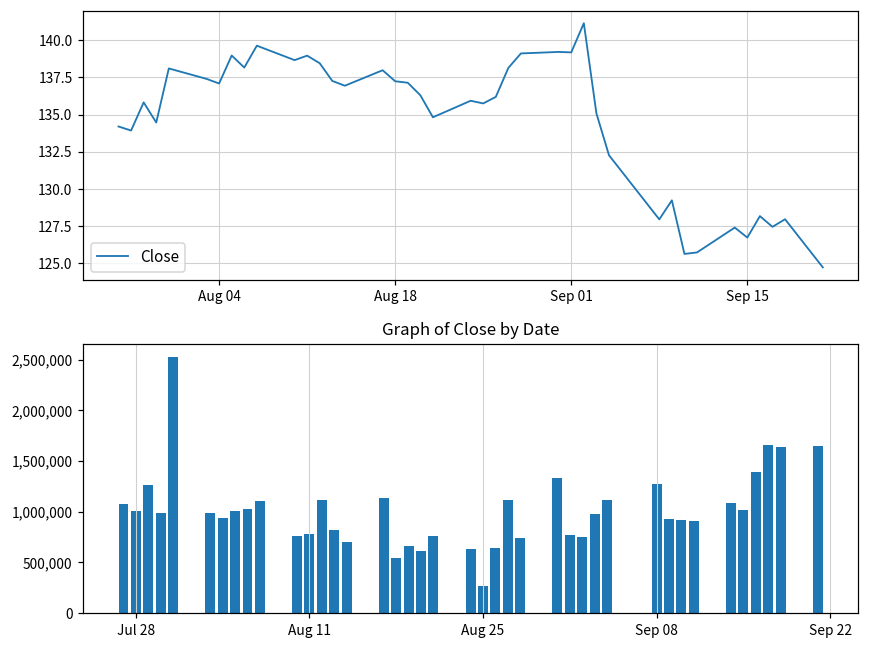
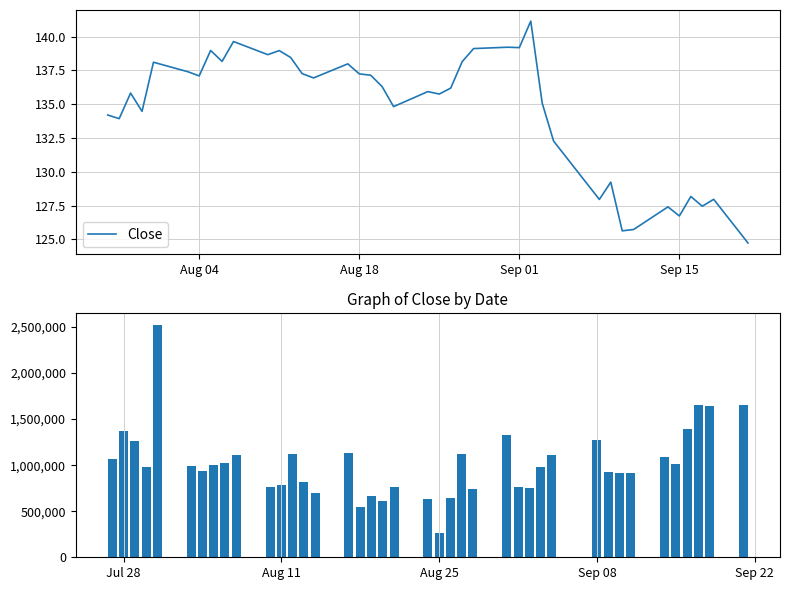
Graph of Close by Date, Jul 28: 1,000,000 -> 1,400,000
